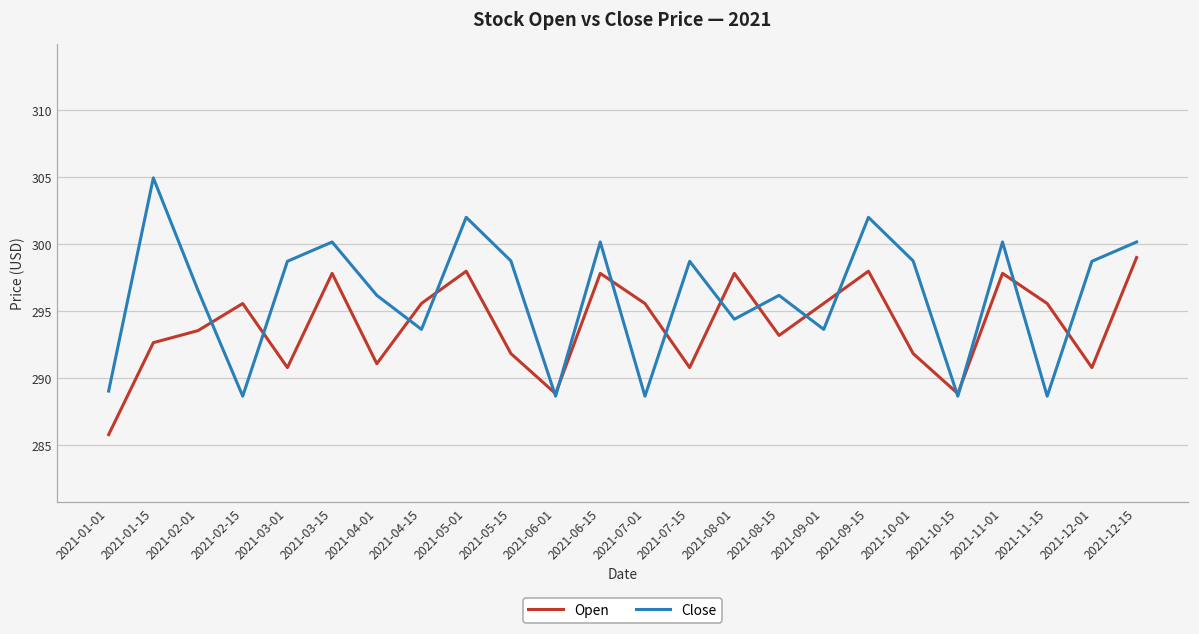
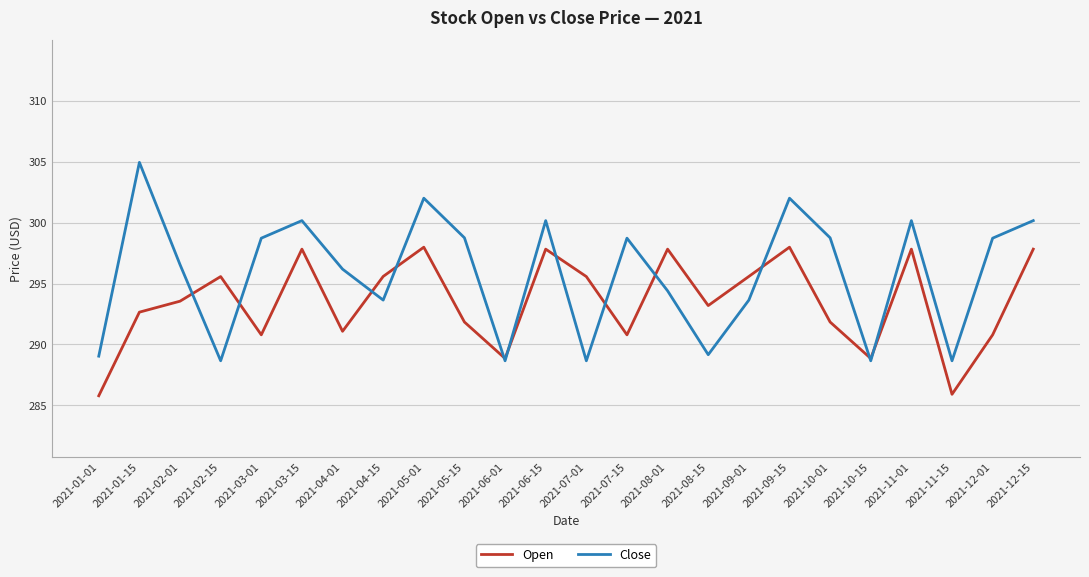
Close, 2021-08-15: 296.2 -> 289.2
Open, 2021-11-15: 295.6 -> 285.9
Open, 2021-12-15: 299.0 -> 297.8
